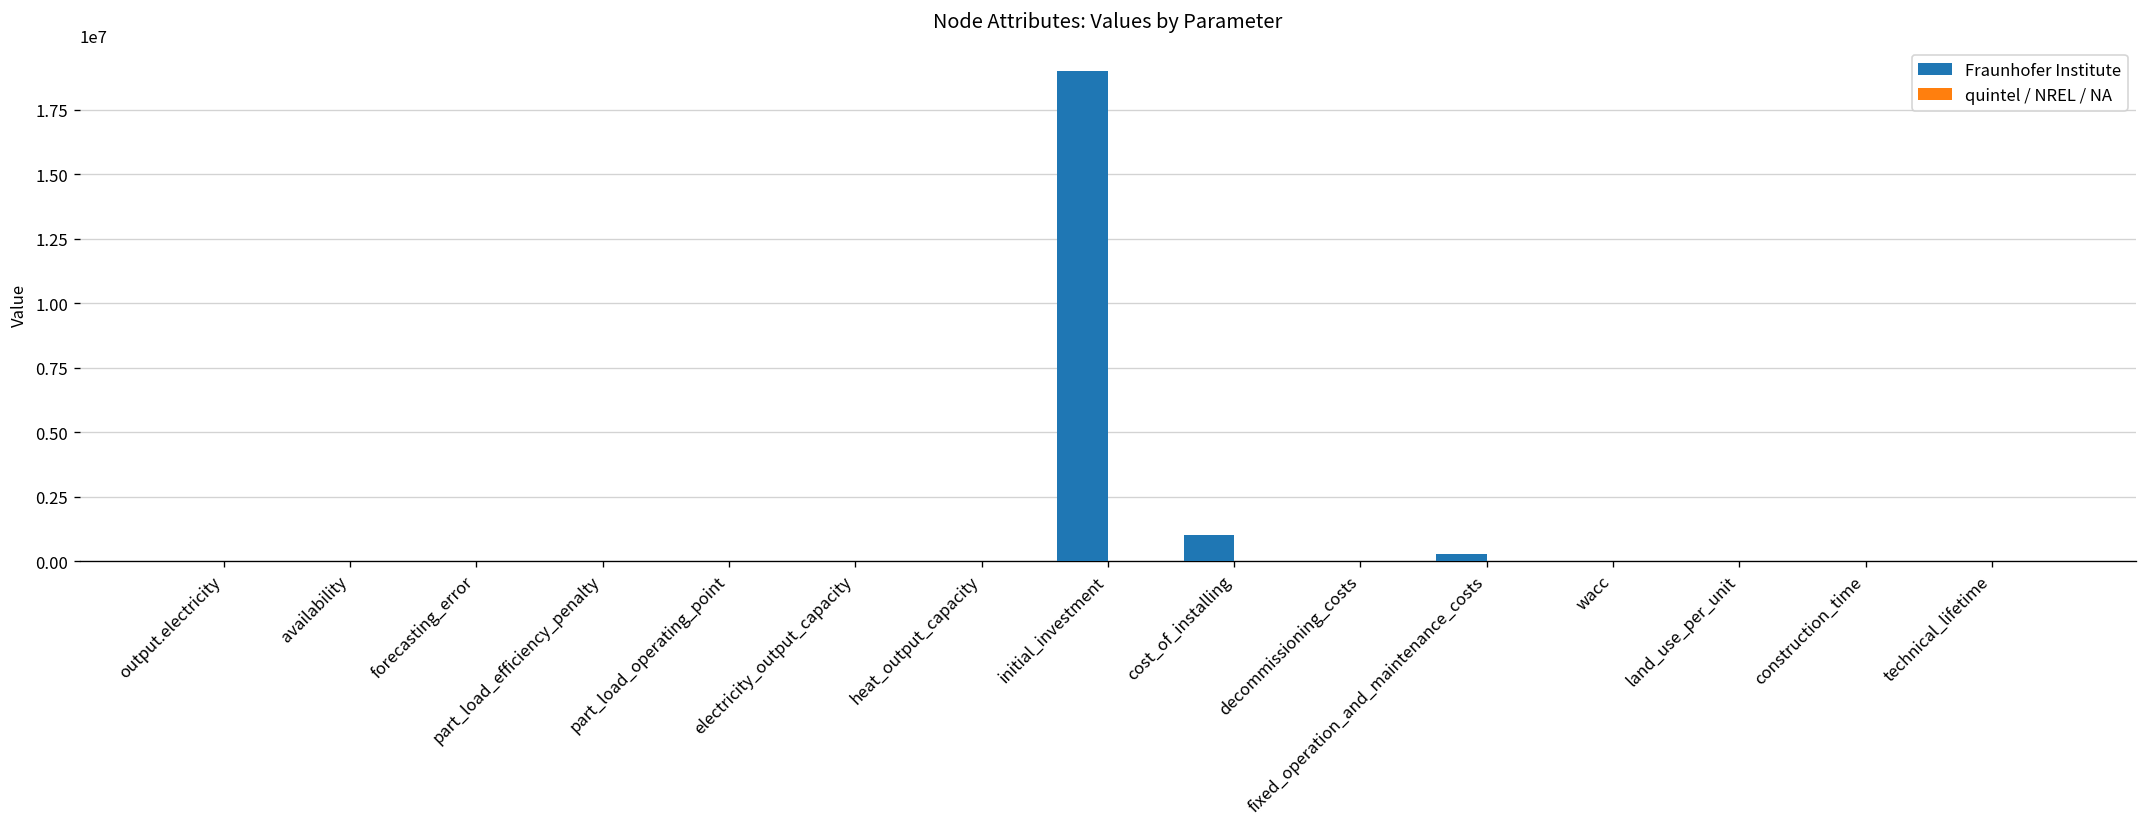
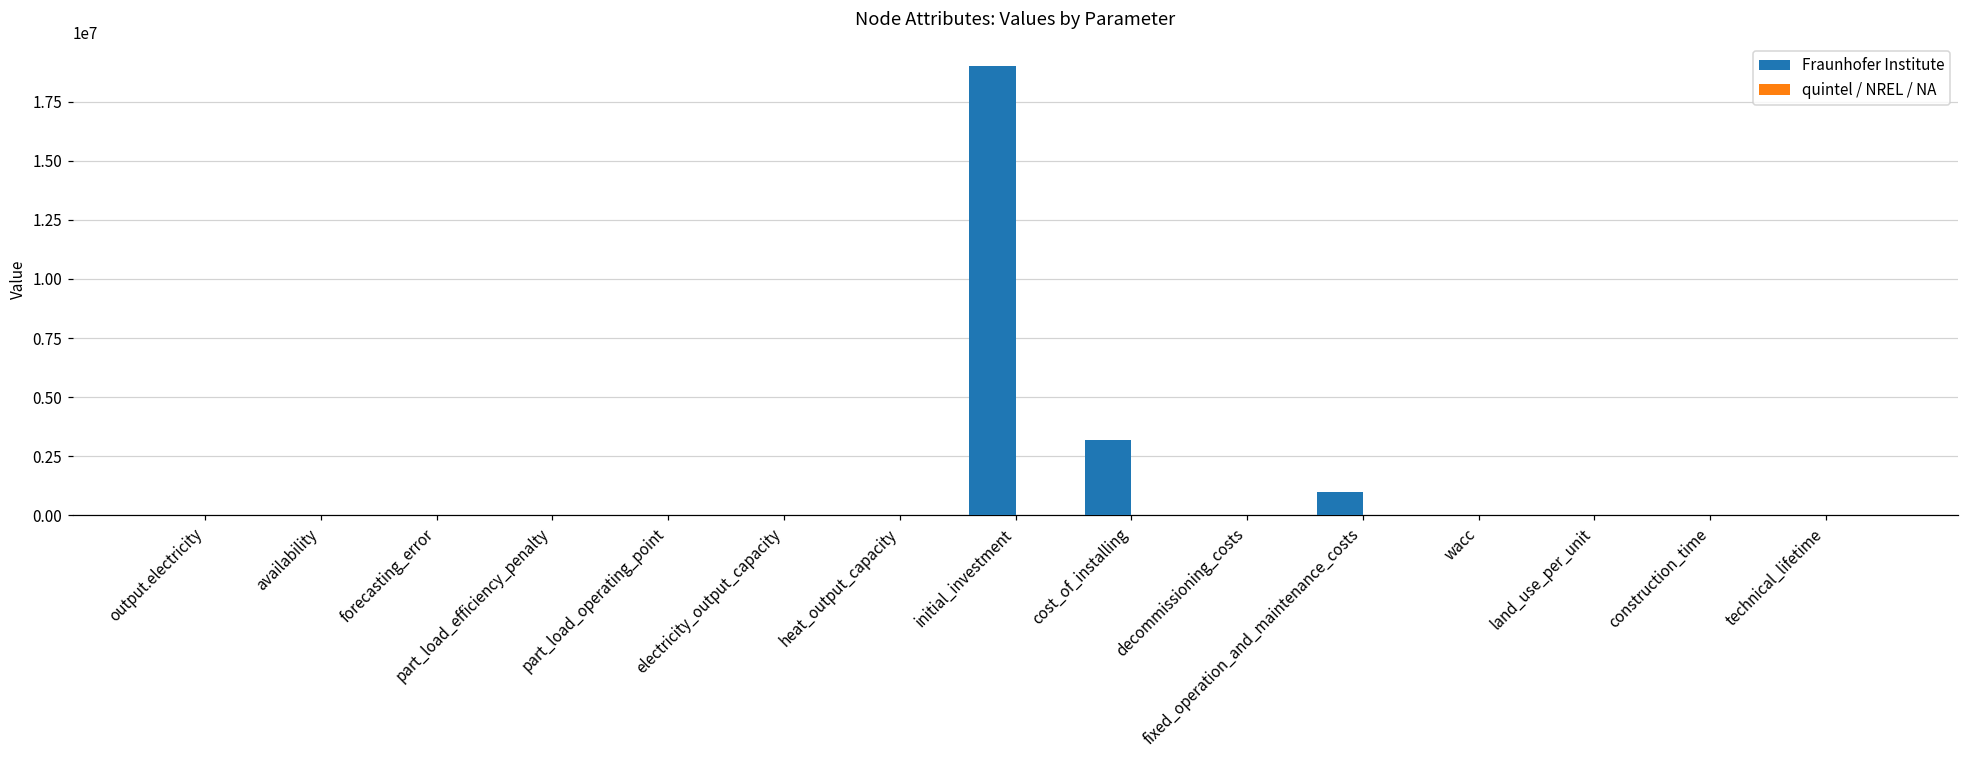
Fraunhofer Institute, cost_of_installing: 1000000 -> 3200000
Fraunhofer Institute, fixed_operation_and_maintenance_costs: 300000 -> 1000000
